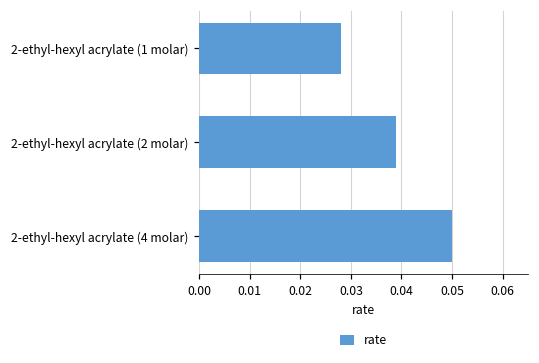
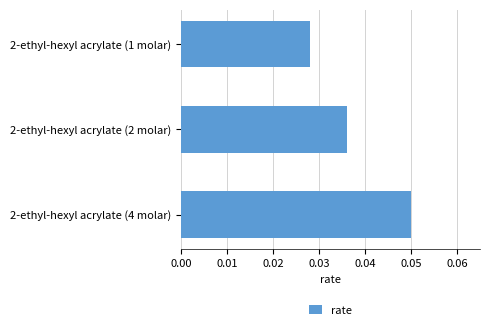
2-ethyl-hexyl acrylate (2 molar): 0.039 -> 0.036
